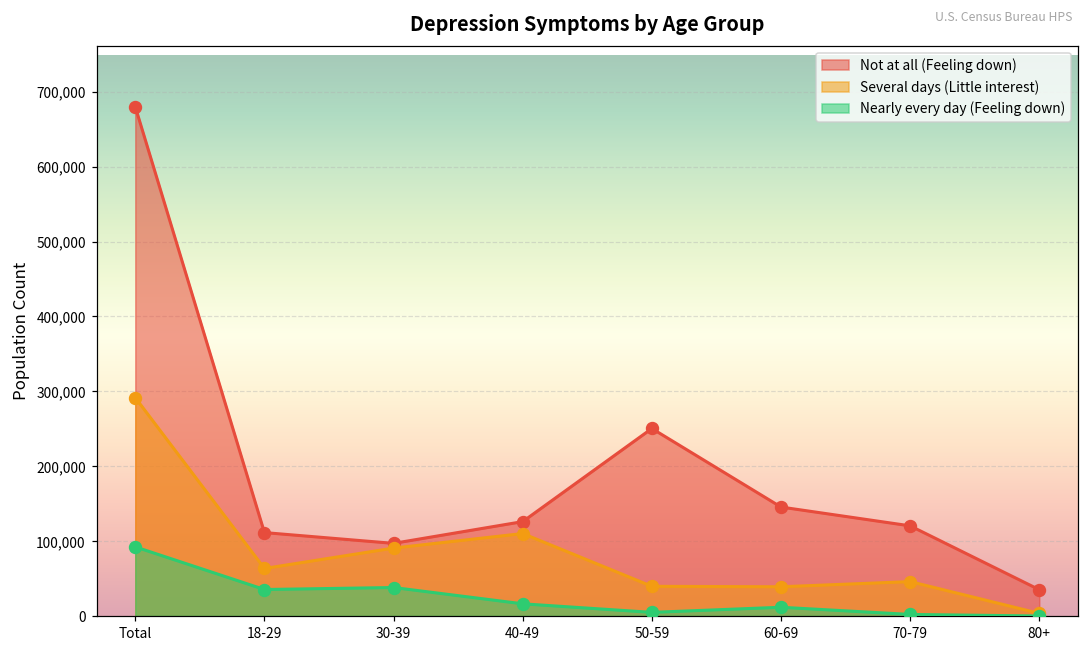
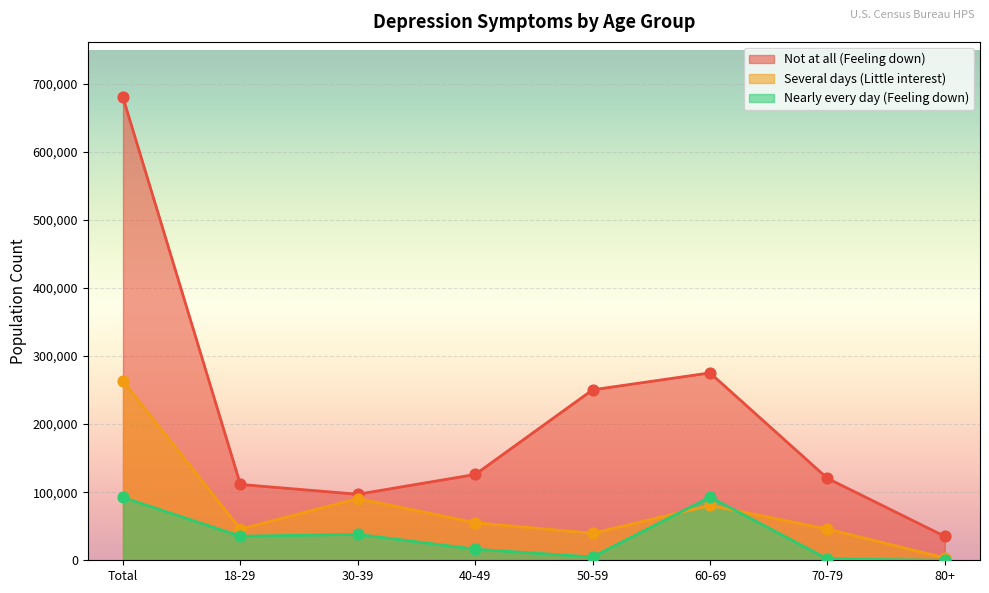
Several days (Little interest), Total: 290,000 -> 260,000
Several days (Little interest), 18-29: 60,000 -> 50,000
Several days (Little interest), 40-49: 110,000 -> 60,000
Not at all (Feeling down), 60-69: 150,000 -> 280,000
Several days (Little interest), 60-69: 40,000 -> 80,000
Nearly every day (Feeling down), 60-69: 10,000 -> 90,000
